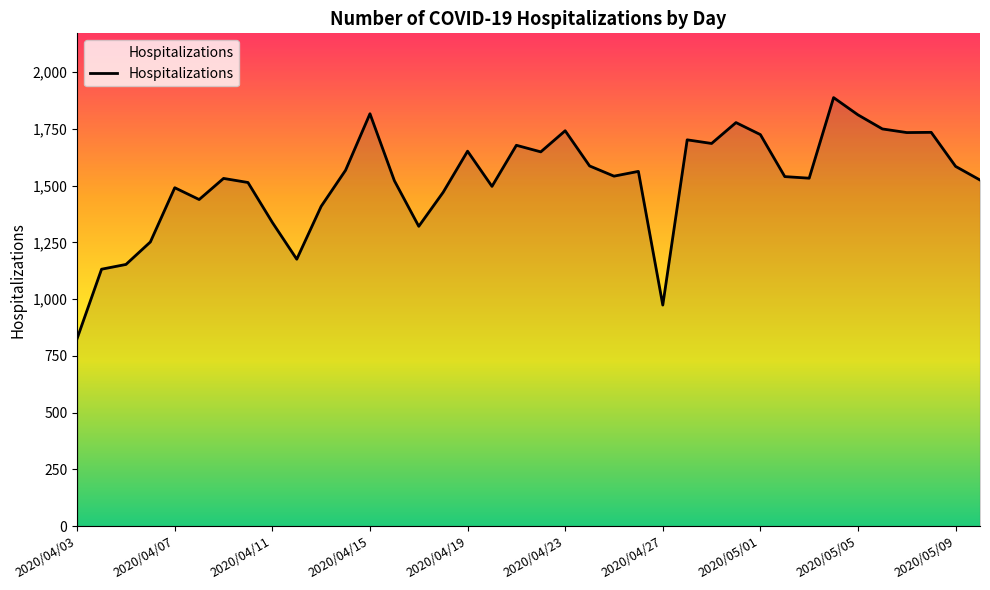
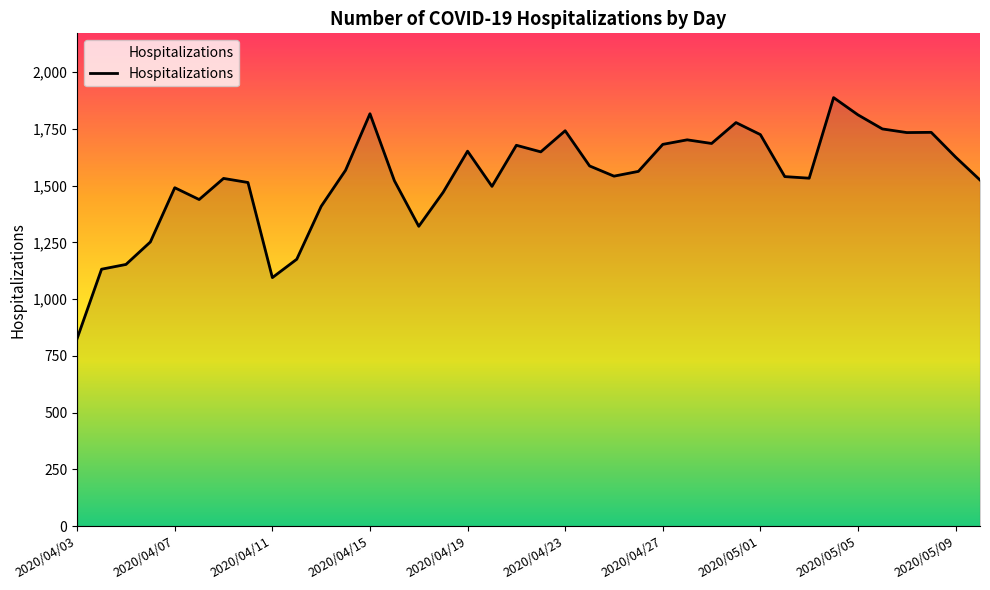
2020/04/11: 1,340 -> 1,100
2020/04/27: 970 -> 1,680
2020/05/09: 1,590 -> 1,630
